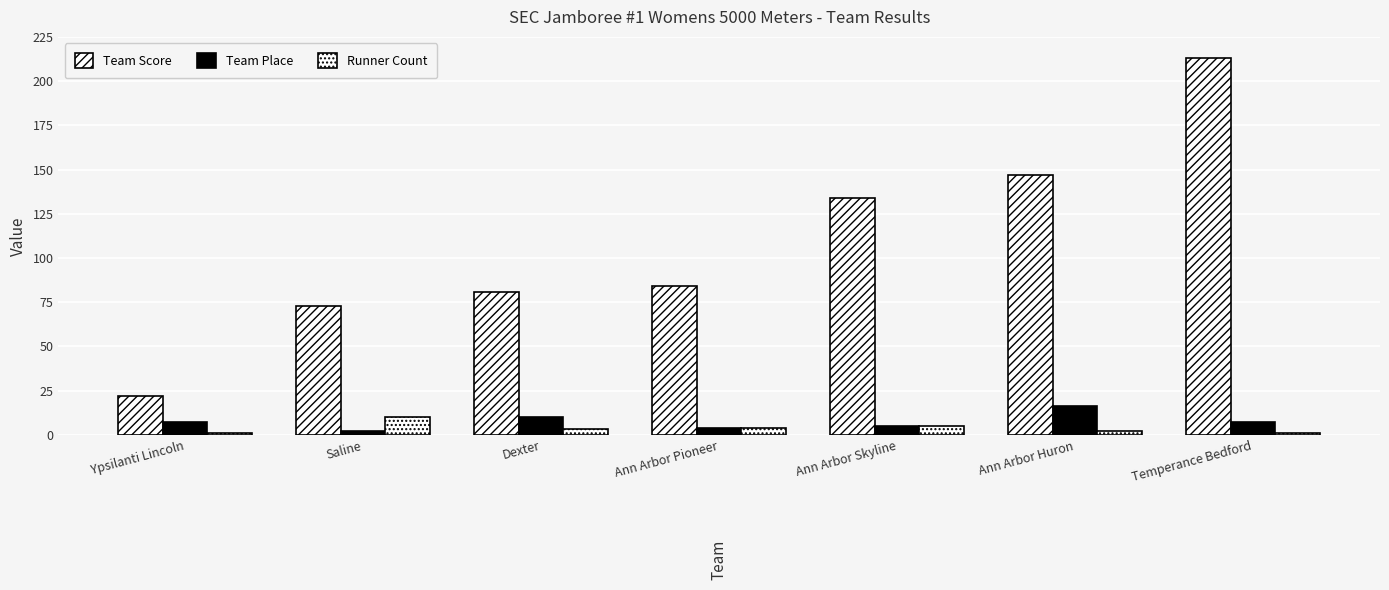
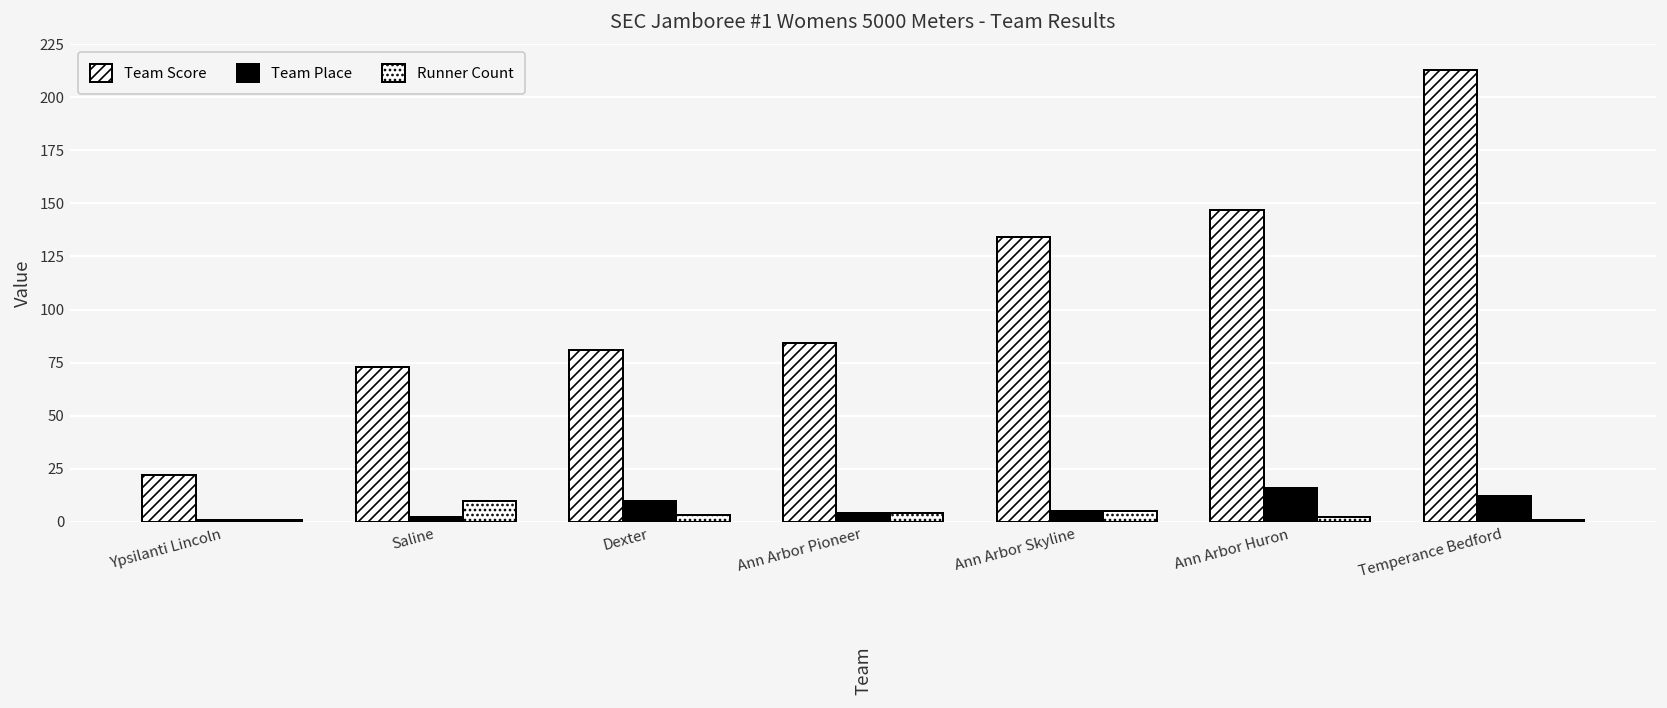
Team Place, Ypsilanti Lincoln: 7 -> 1
Team Place, Temperance Bedford: 7 -> 12
